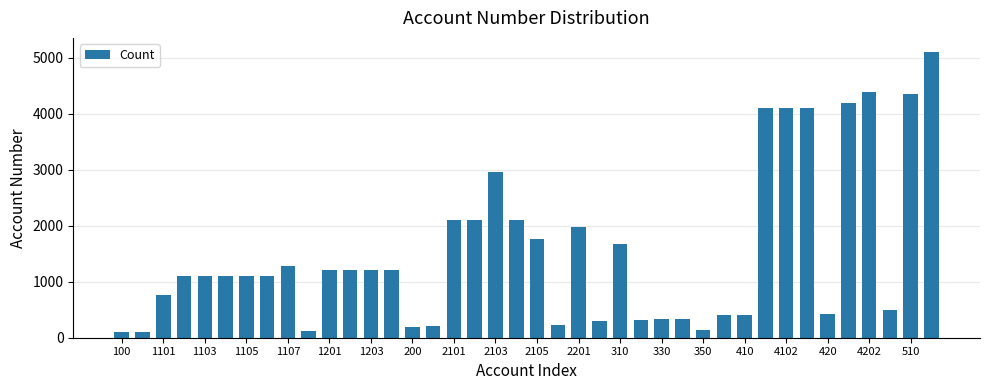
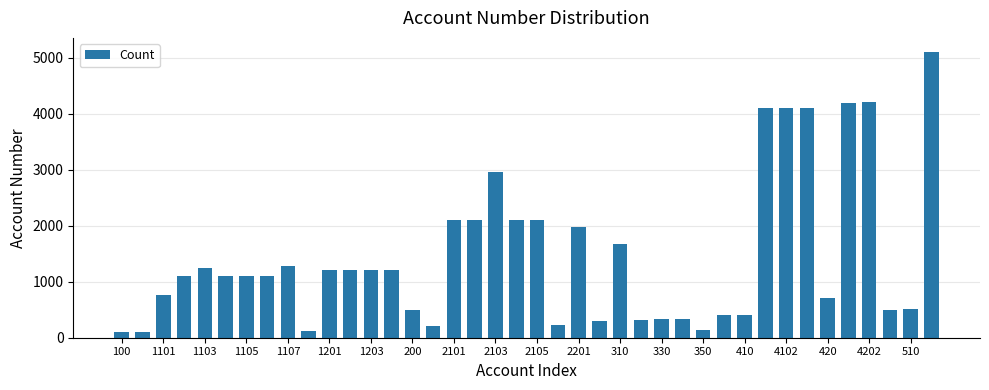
1103: 1100 -> 1200
200: 200 -> 500
2105: 1800 -> 2100
420: 400 -> 700
4202: 4400 -> 4200
510: 4400 -> 500
